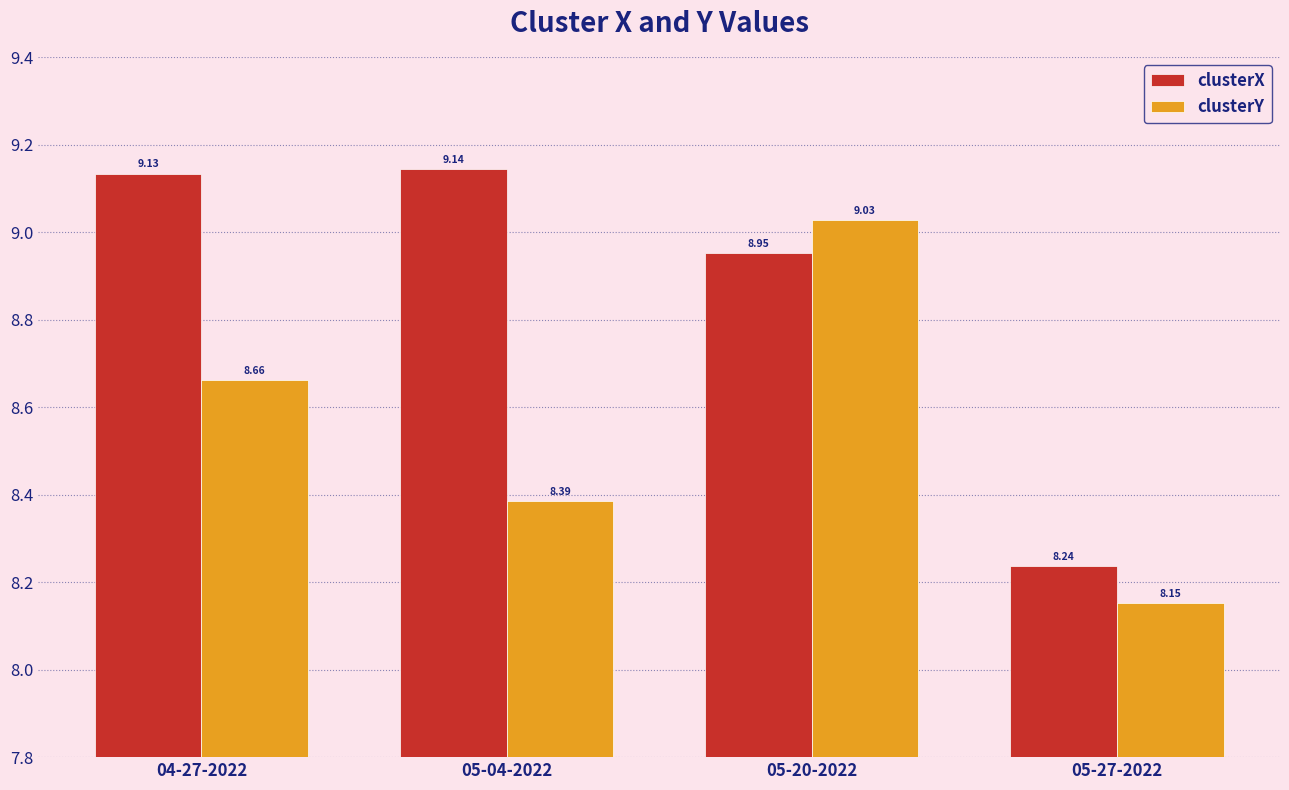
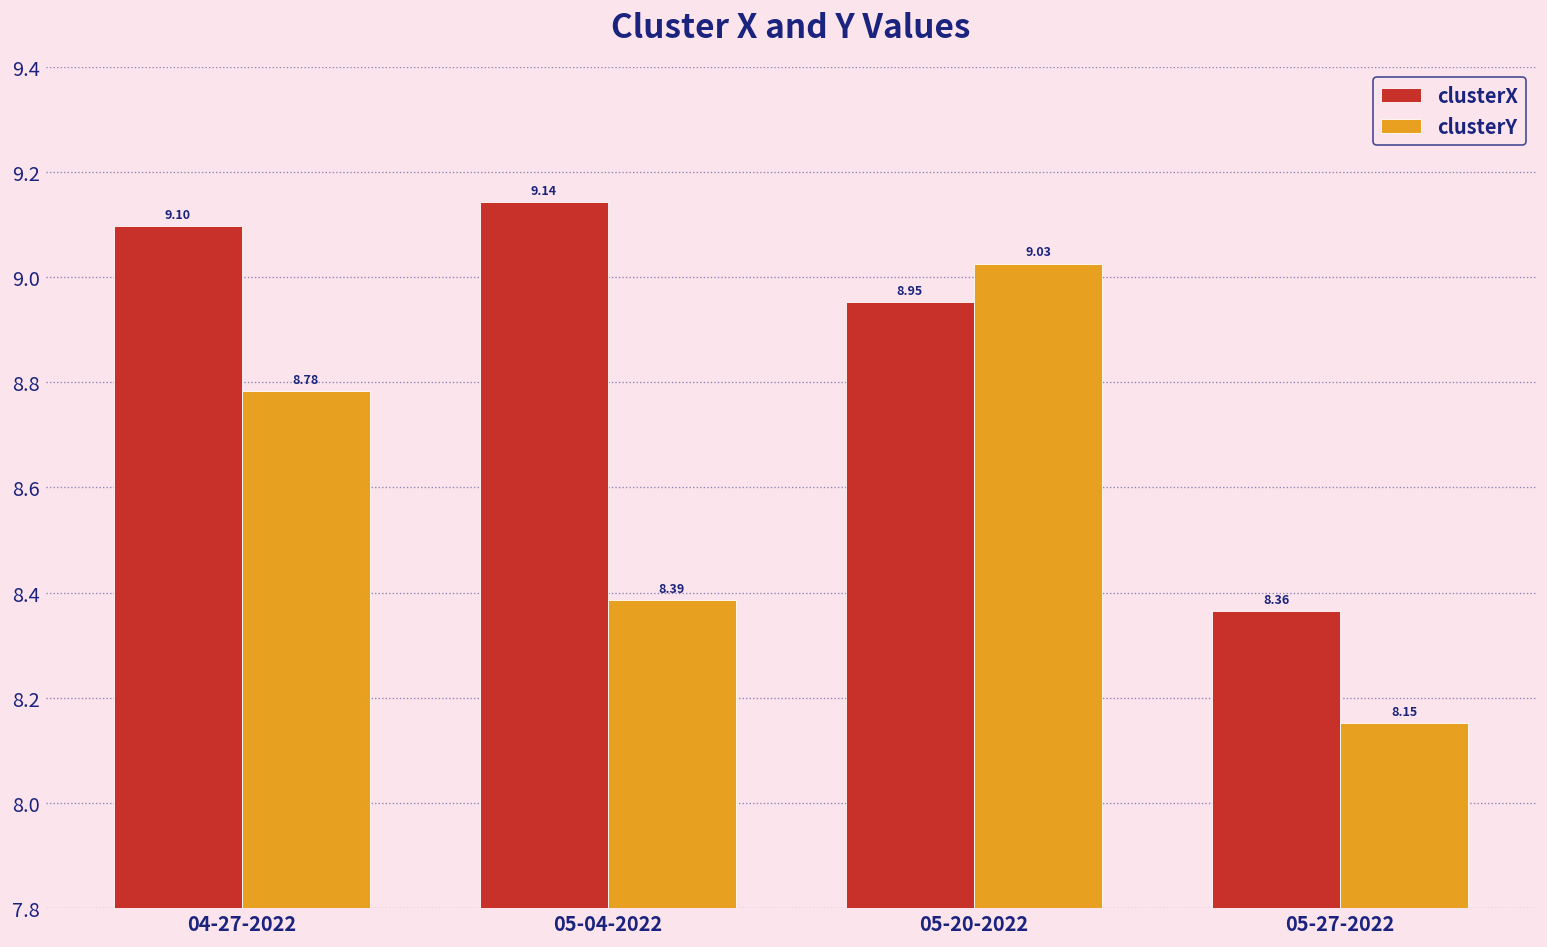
clusterX, 04-27-2022: 9.13 -> 9.10
clusterY, 04-27-2022: 8.66 -> 8.78
clusterX, 05-27-2022: 8.24 -> 8.36
